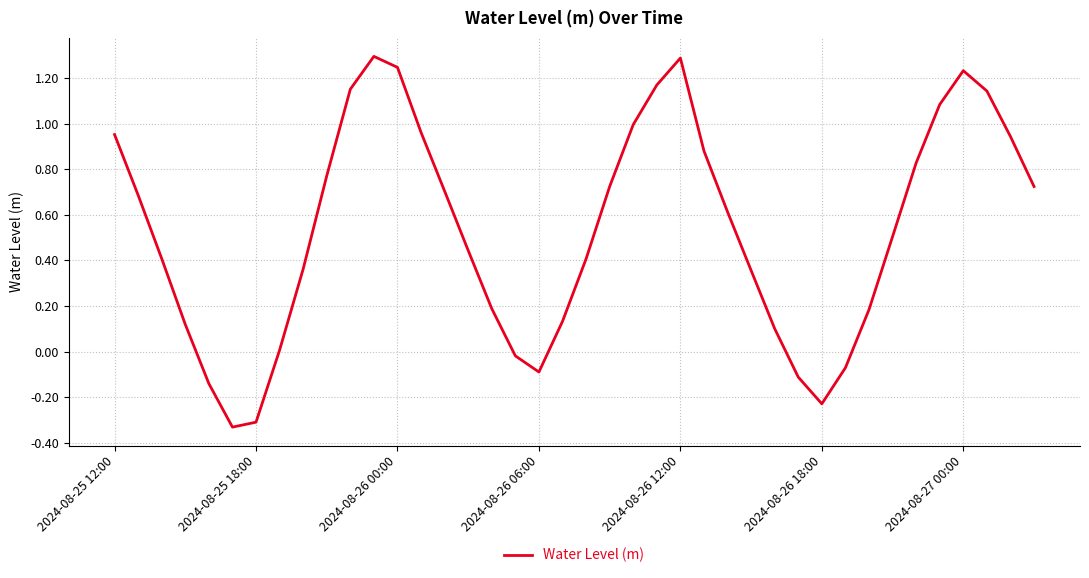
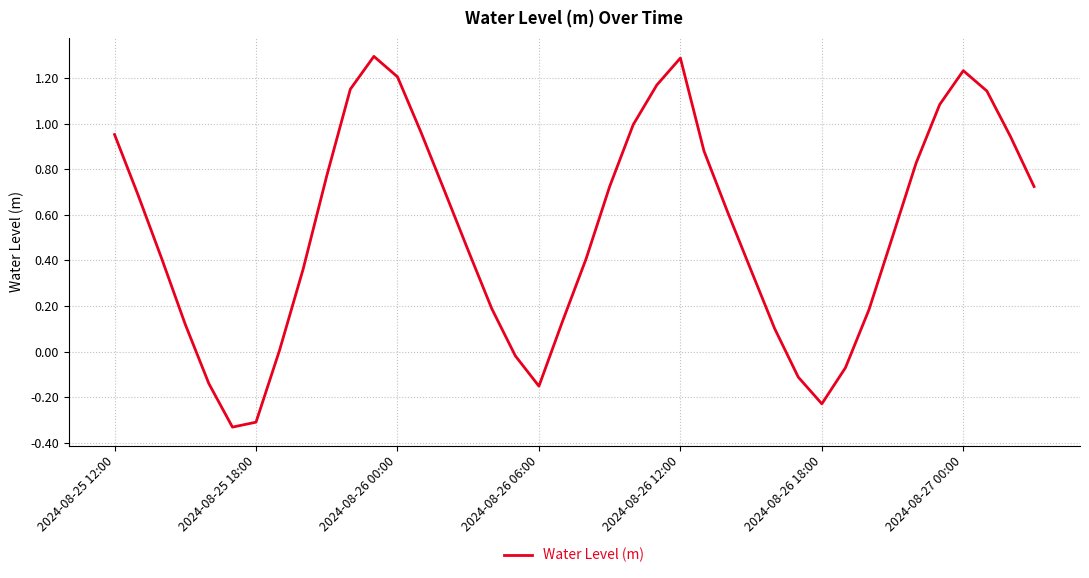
2024-08-26 00:00: 1.25 -> 1.21
2024-08-26 06:00: -0.09 -> -0.15
